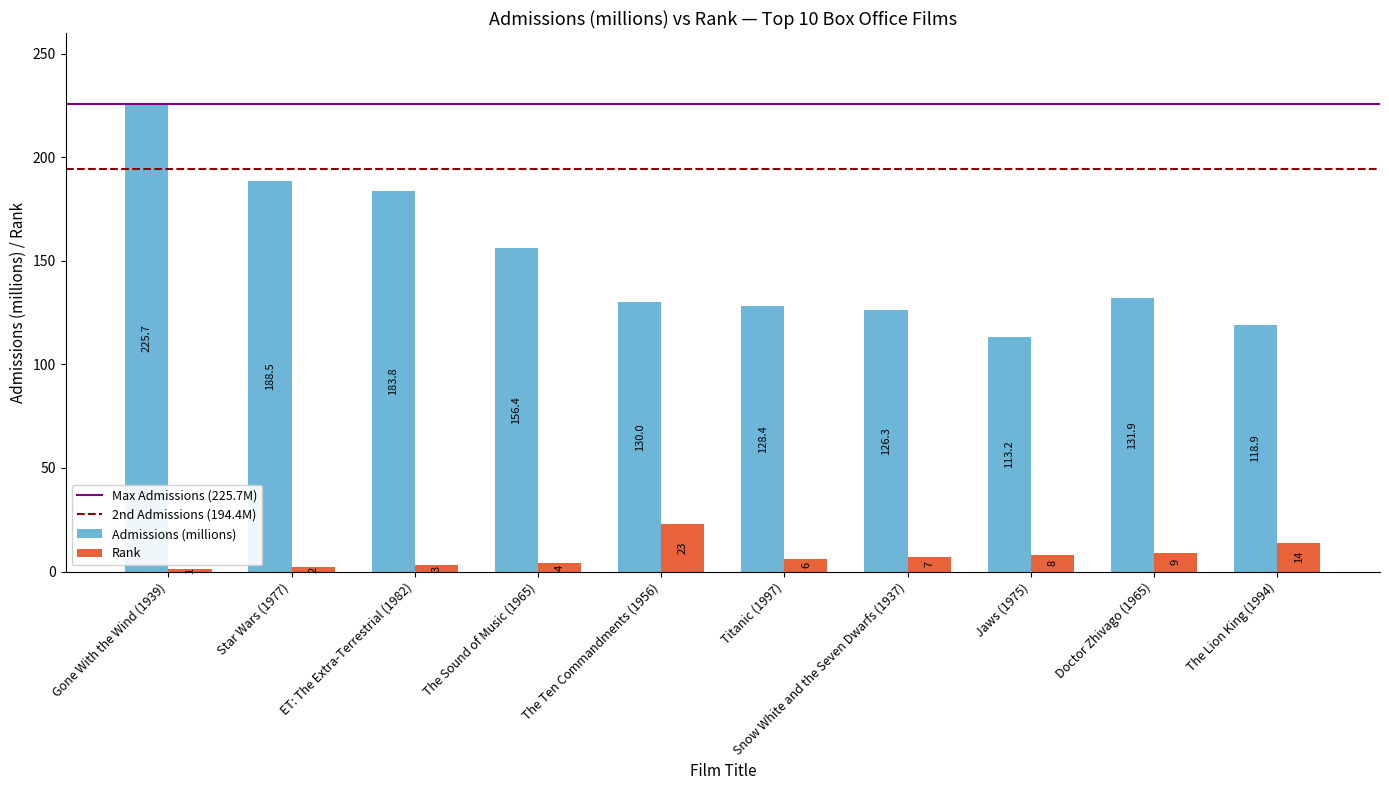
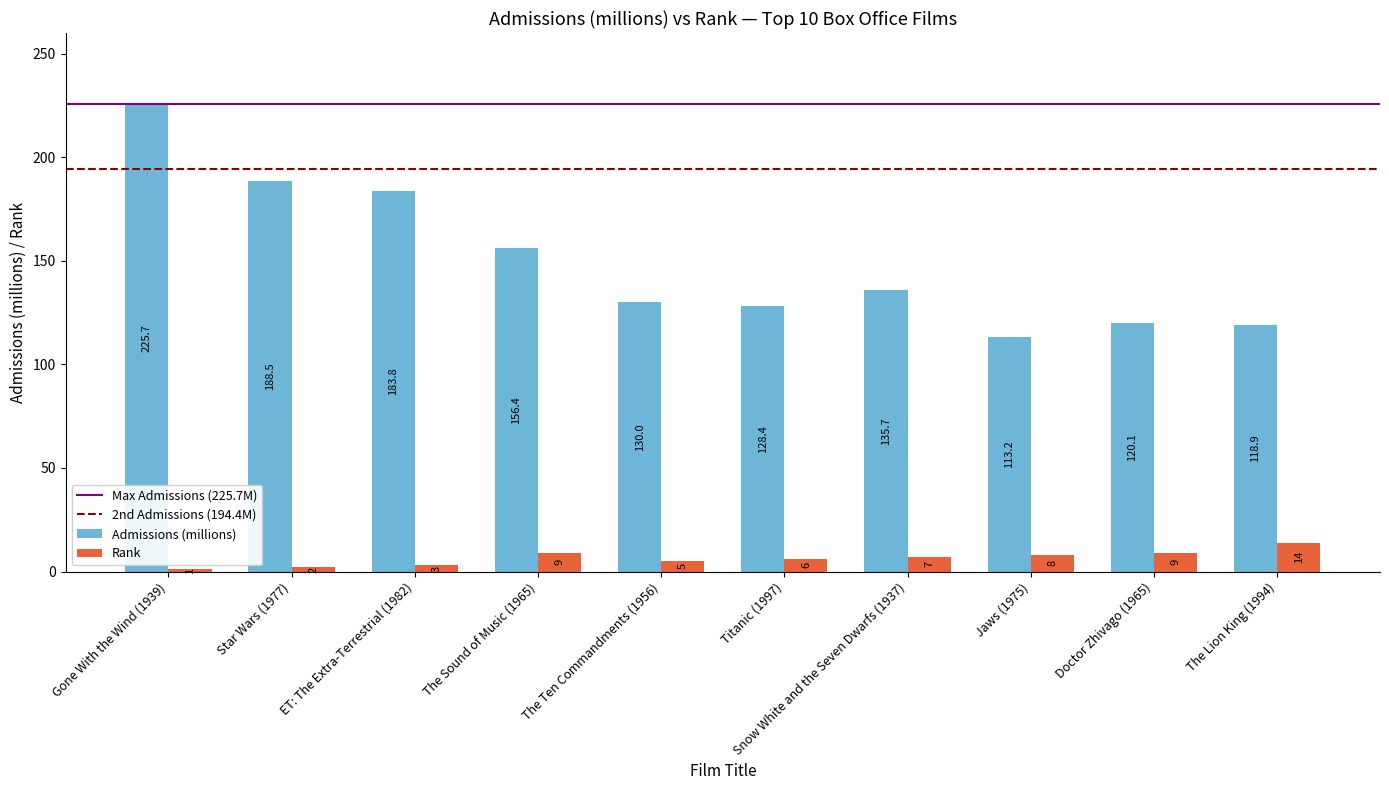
Rank, The Sound of Music (1965): 4 -> 9
Rank, The Ten Commandments (1956): 23 -> 5
Admissions (millions), Snow White and the Seven Dwarfs (1937): 126.3 -> 135.7
Admissions (millions), Doctor Zhivago (1965): 131.9 -> 120.1
